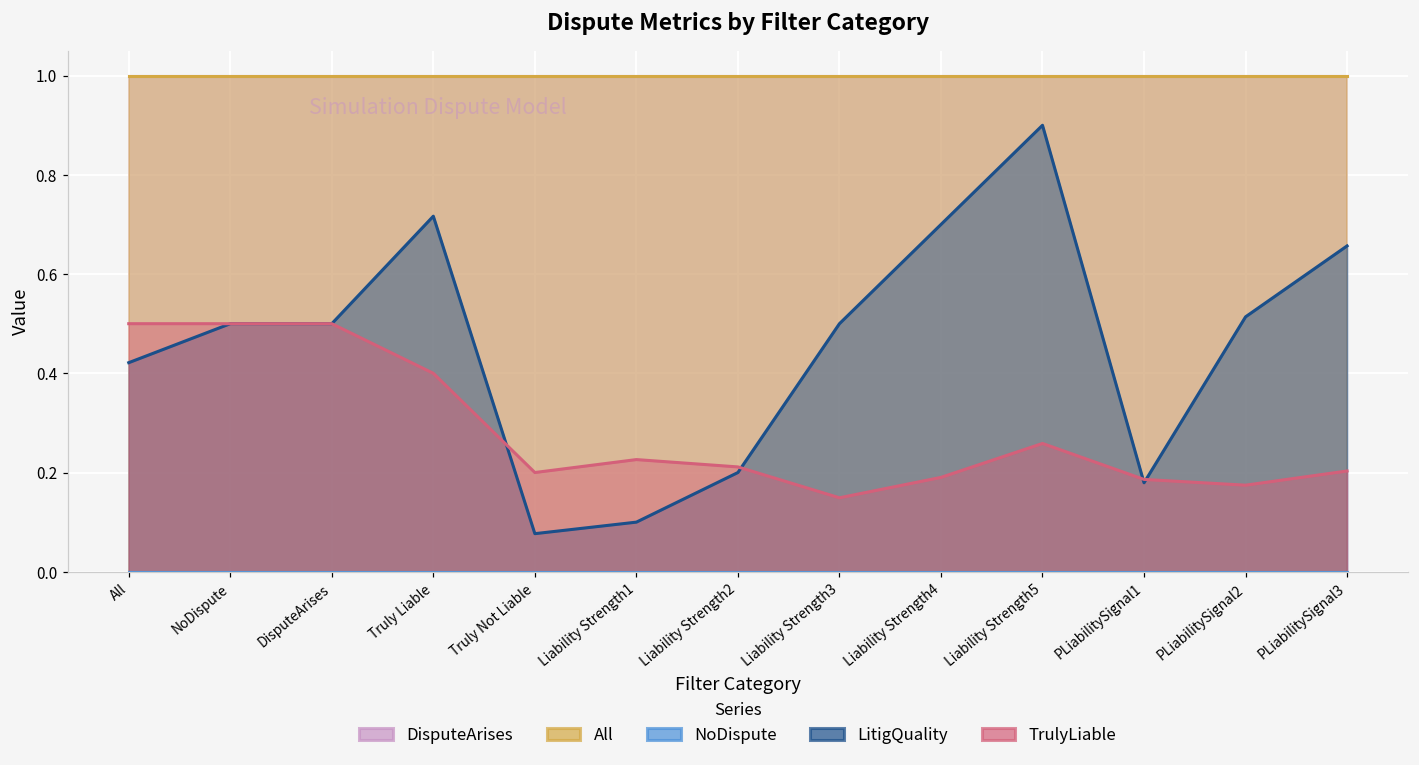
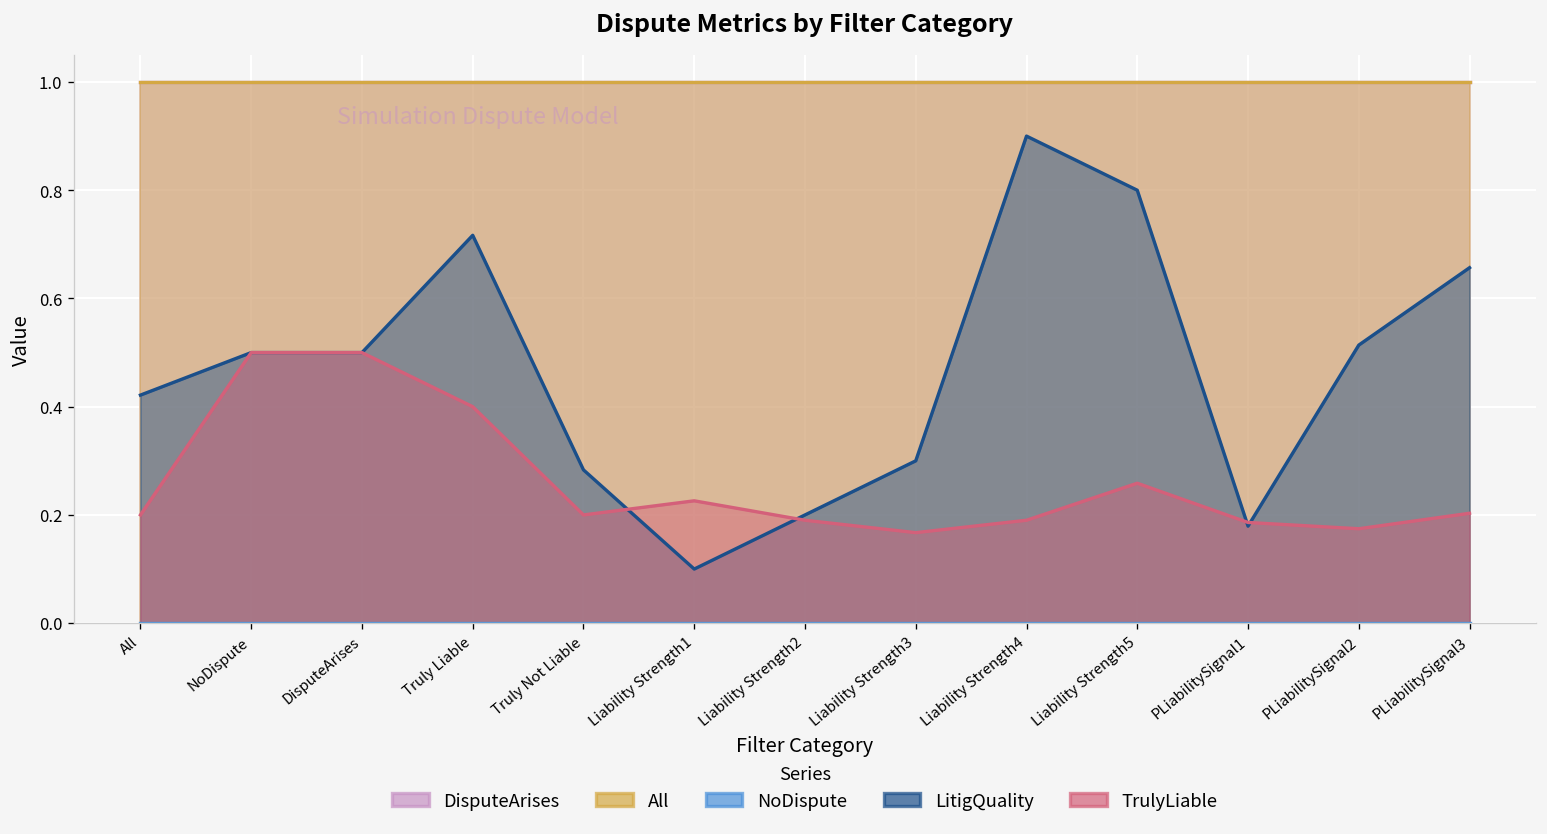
TrulyLiable, All: 0.5 -> 0.2
LitigQuality, Truly Not Liable: 0.08 -> 0.28
TrulyLiable, Liability Strength2: 0.21 -> 0.19
LitigQuality, Liability Strength3: 0.5 -> 0.3
TrulyLiable, Liability Strength3: 0.15 -> 0.17
LitigQuality, Liability Strength4: 0.7 -> 0.9
LitigQuality, Liability Strength5: 0.9 -> 0.8
